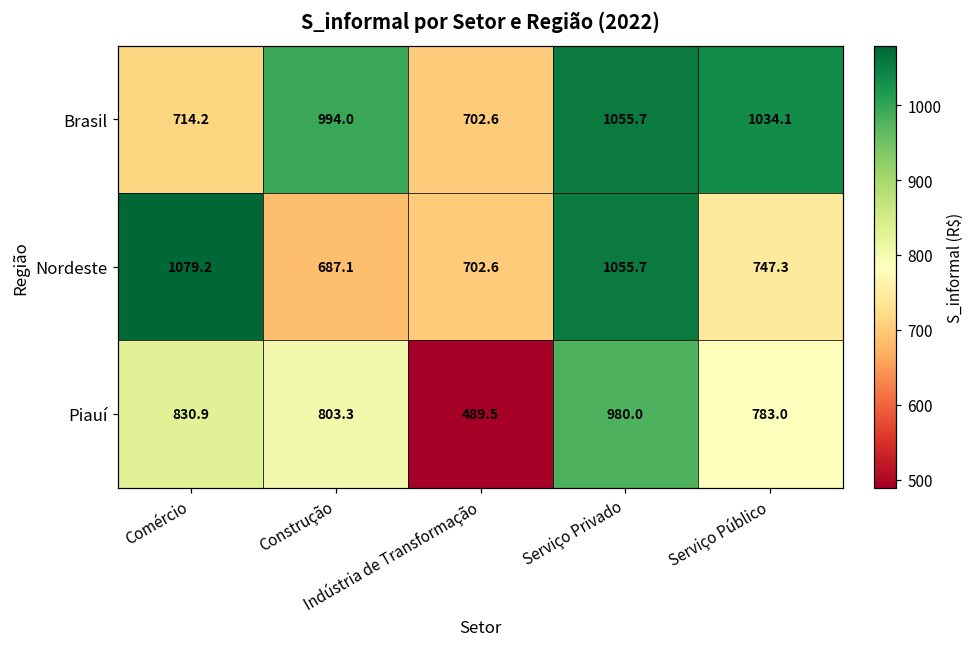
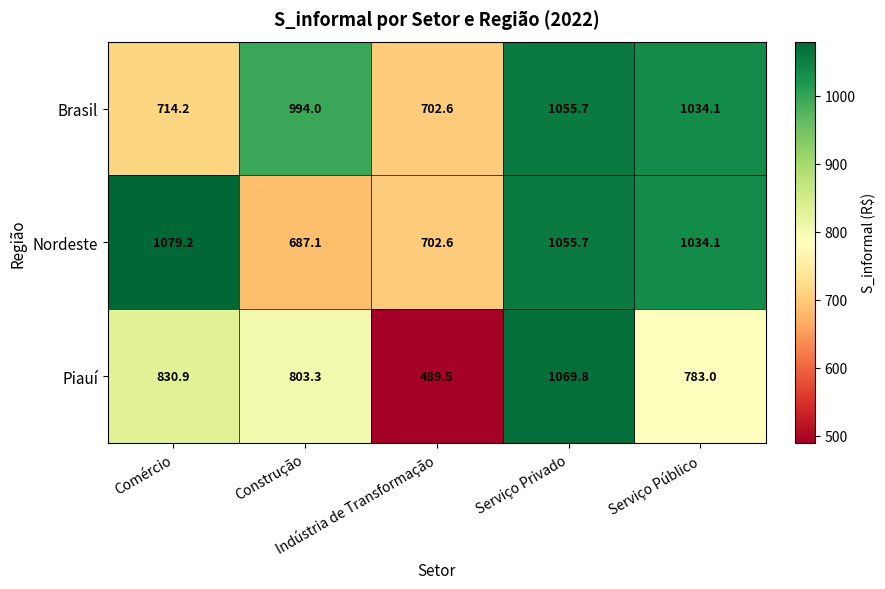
Nordeste, Serviço Público: 747.3 -> 1034.1
Piauí, Serviço Privado: 980.0 -> 1069.8
